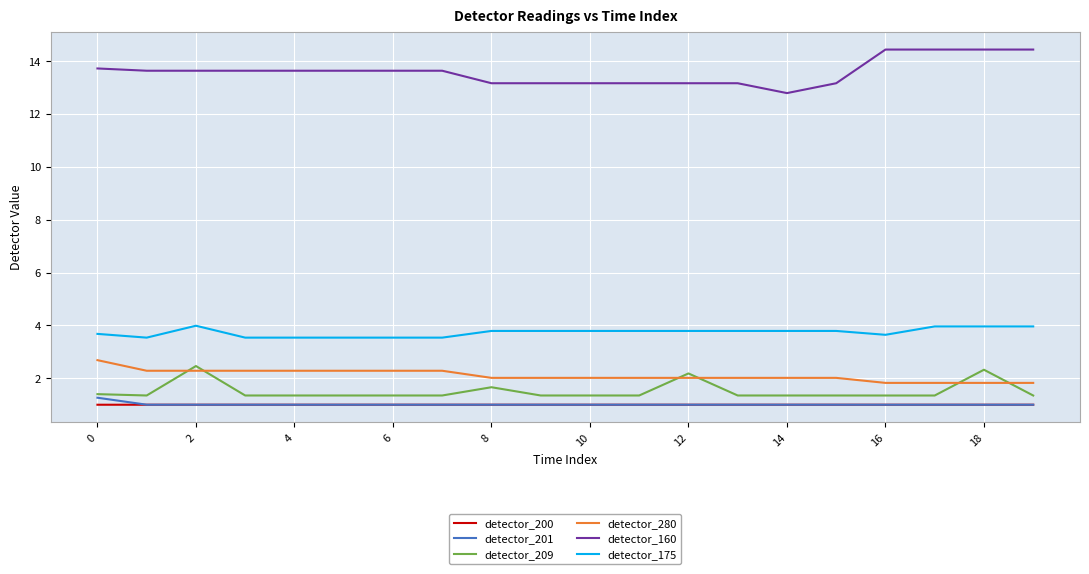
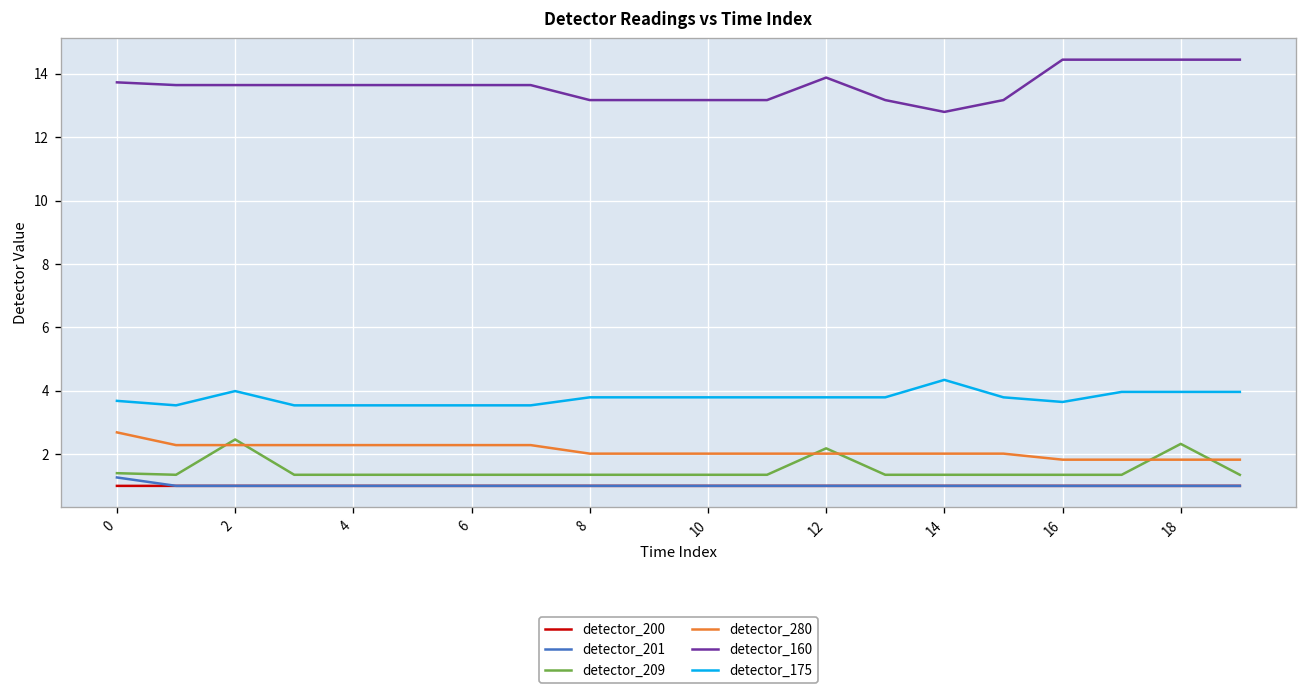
detector_209, 8: 1.7 -> 1.3
detector_160, 12: 13.2 -> 13.9
detector_175, 14: 3.8 -> 4.3
